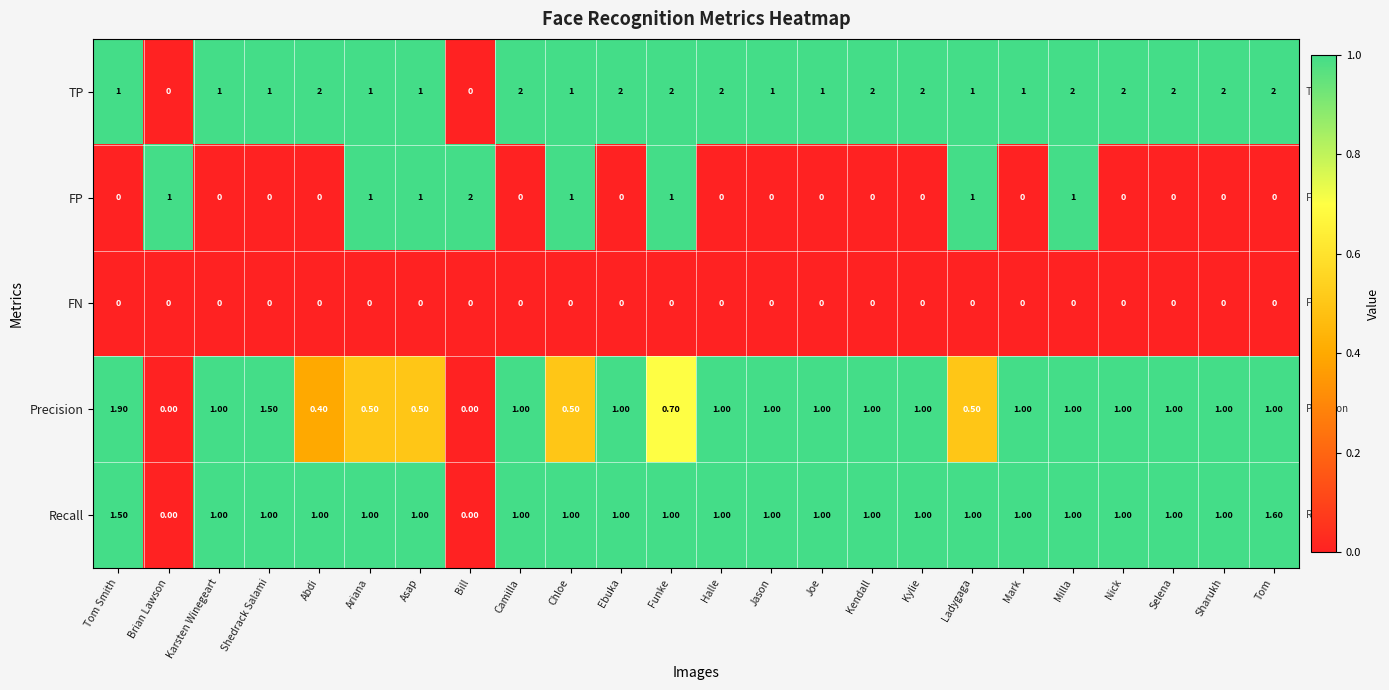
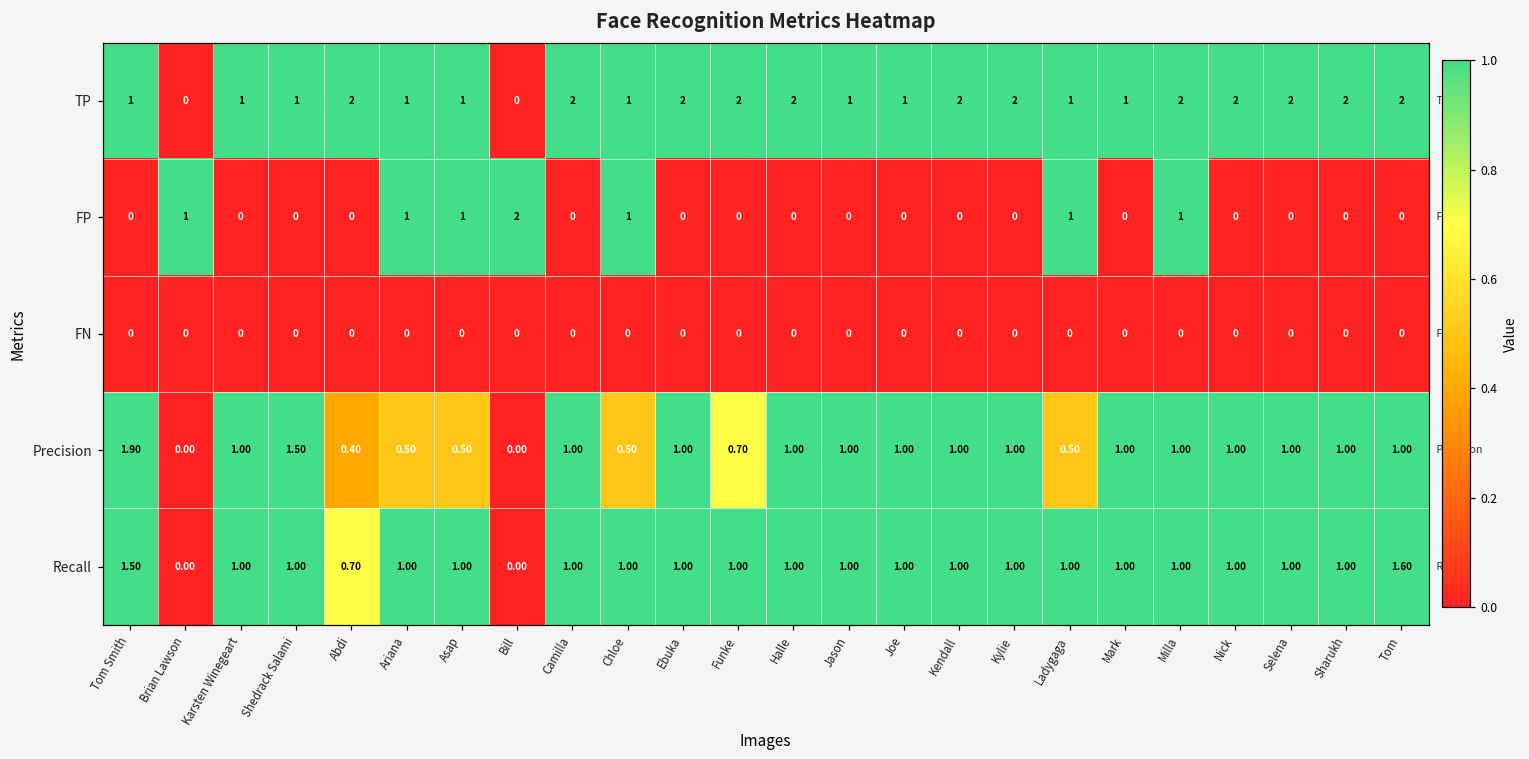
FP, Funke: 1 -> 0
Recall, Abdi: 1.00 -> 0.70
